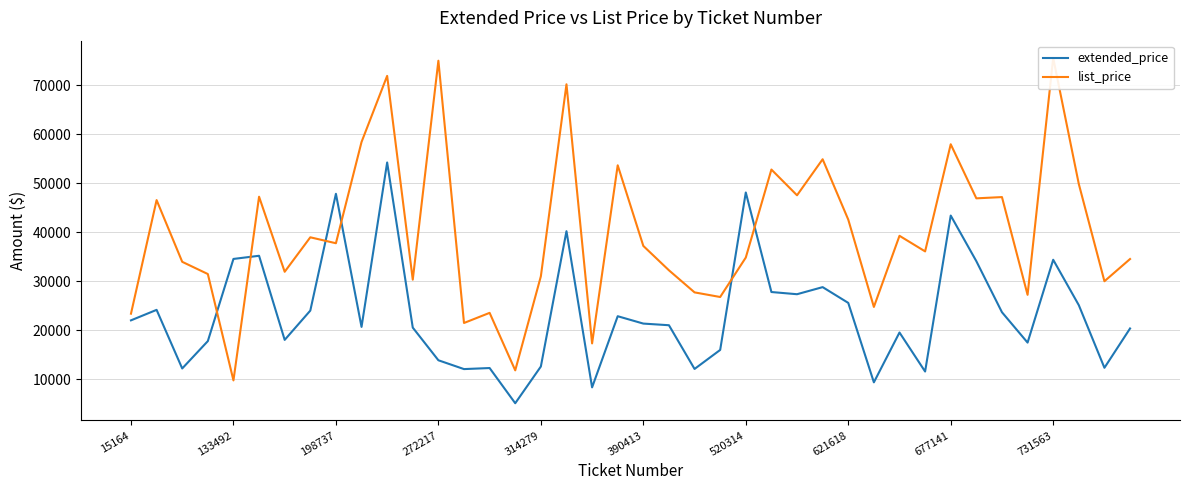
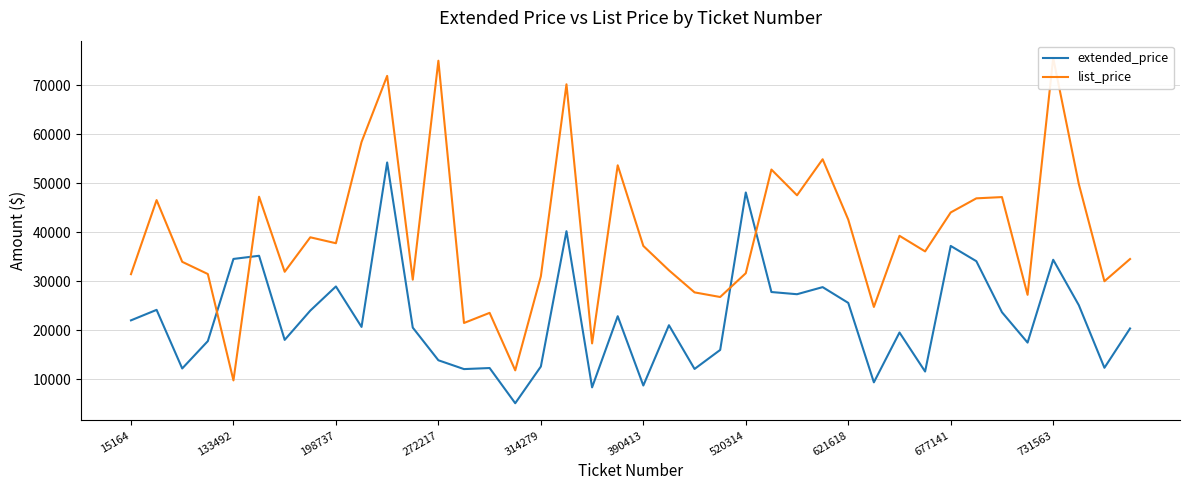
list_price, 15164: 23000 -> 31000
extended_price, 198737: 48000 -> 29000
extended_price, 390413: 21000 -> 9000
list_price, 520314: 35000 -> 32000
extended_price, 677141: 43000 -> 37000
list_price, 677141: 58000 -> 44000
